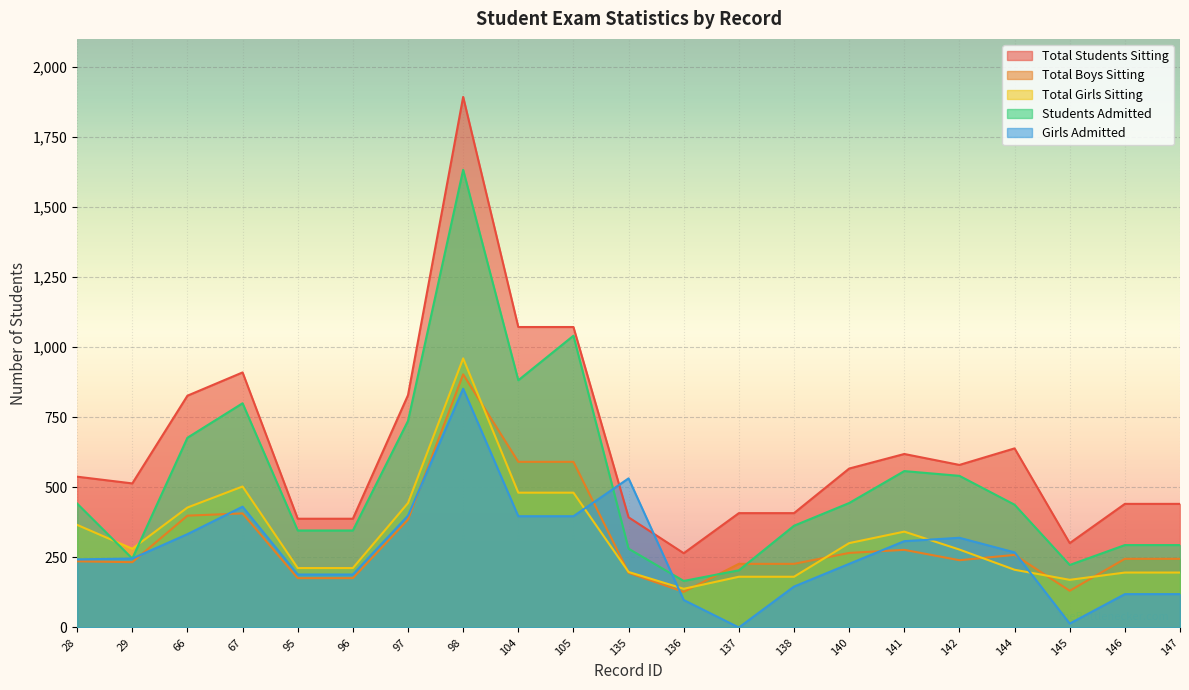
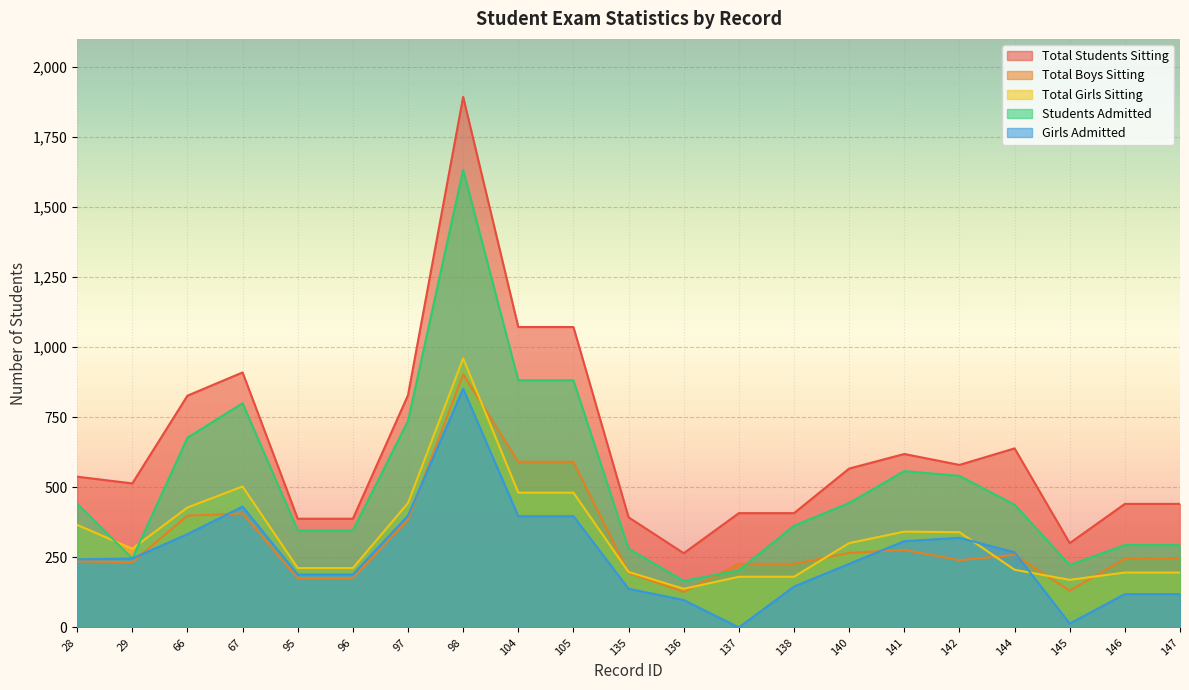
Students Admitted, 105: 1,040 -> 880
Girls Admitted, 135: 530 -> 140
Total Girls Sitting, 142: 280 -> 340
